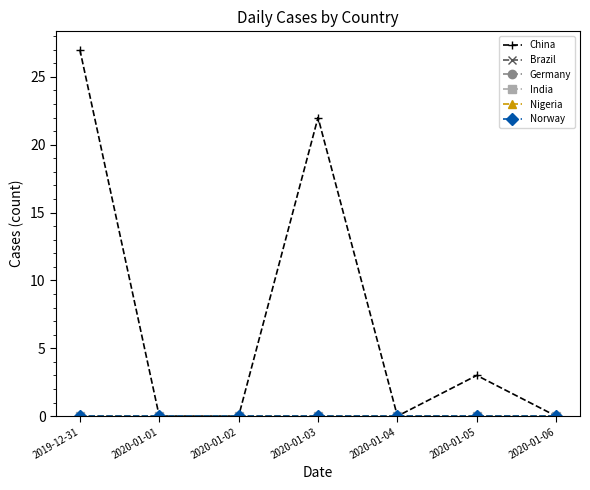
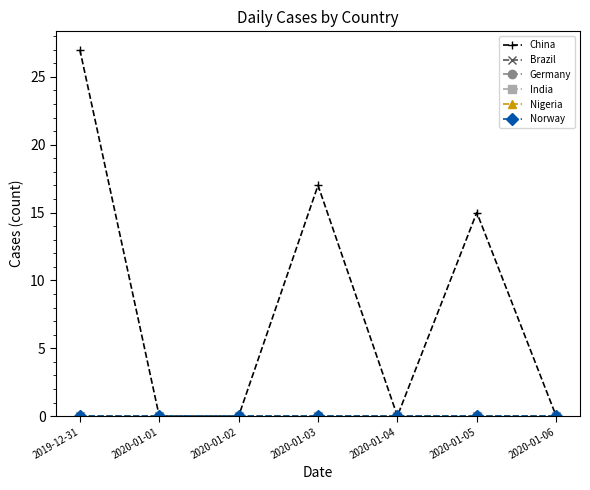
China, 2020-01-03: 22 -> 17
China, 2020-01-05: 3 -> 15
